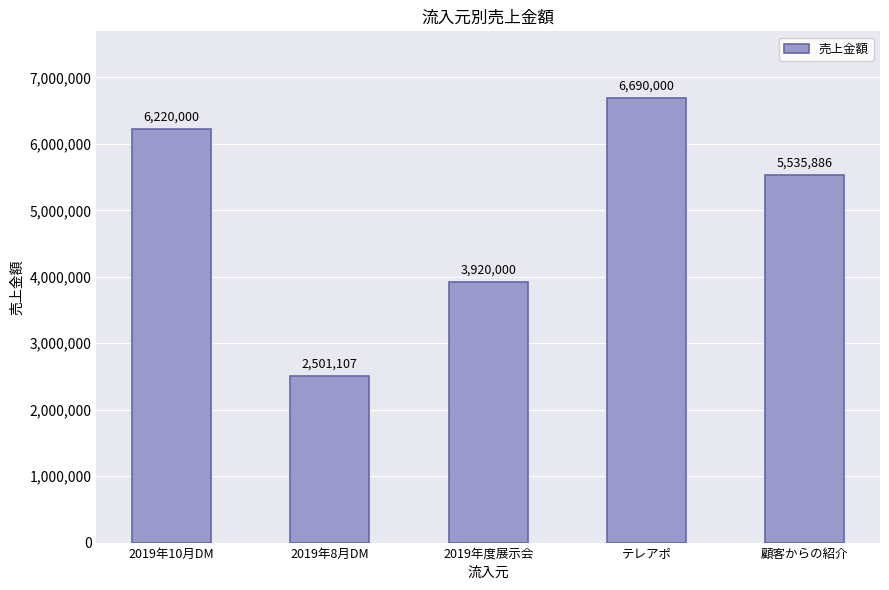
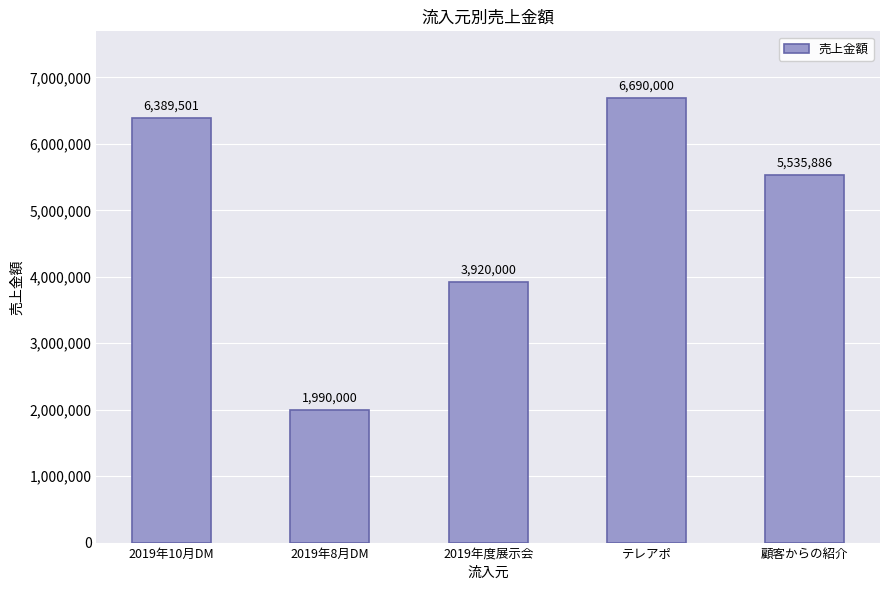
2019年10月DM: 6,220,000 -> 6,389,501
2019年8月DM: 2,501,107 -> 1,990,000
